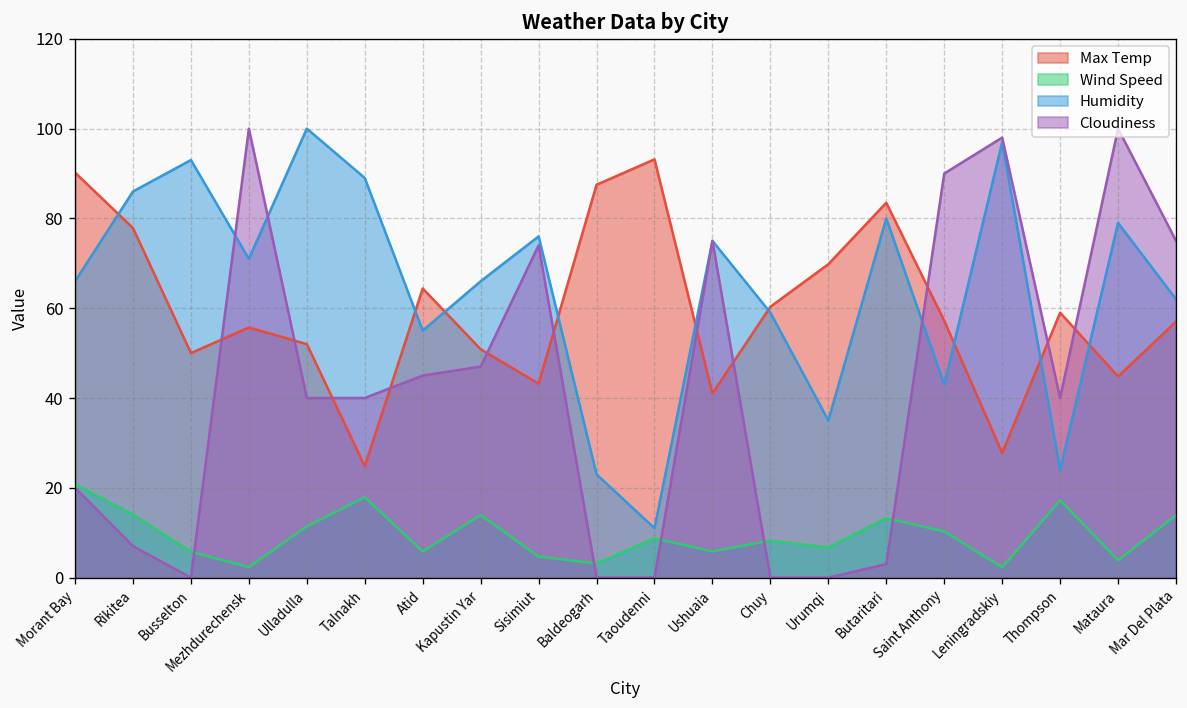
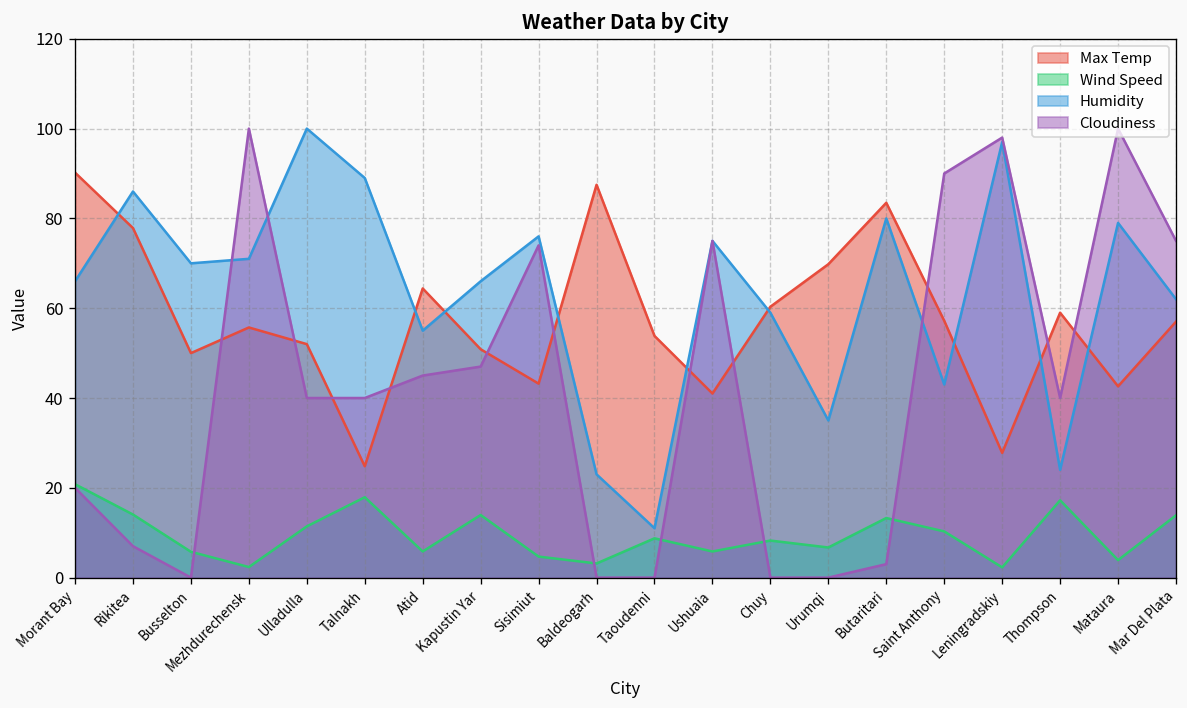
Humidity, Busselton: 93 -> 70
Max Temp, Taoudenni: 93 -> 54
Max Temp, Mataura: 45 -> 43
